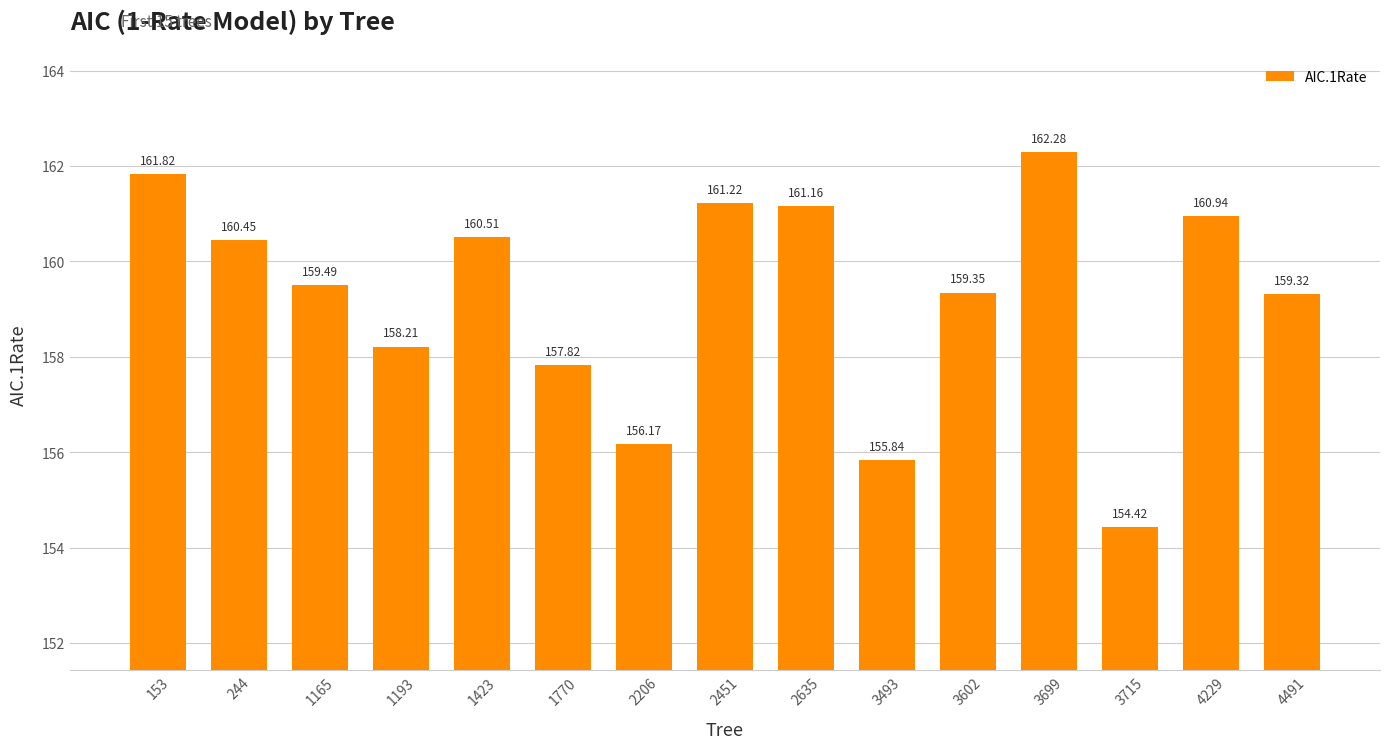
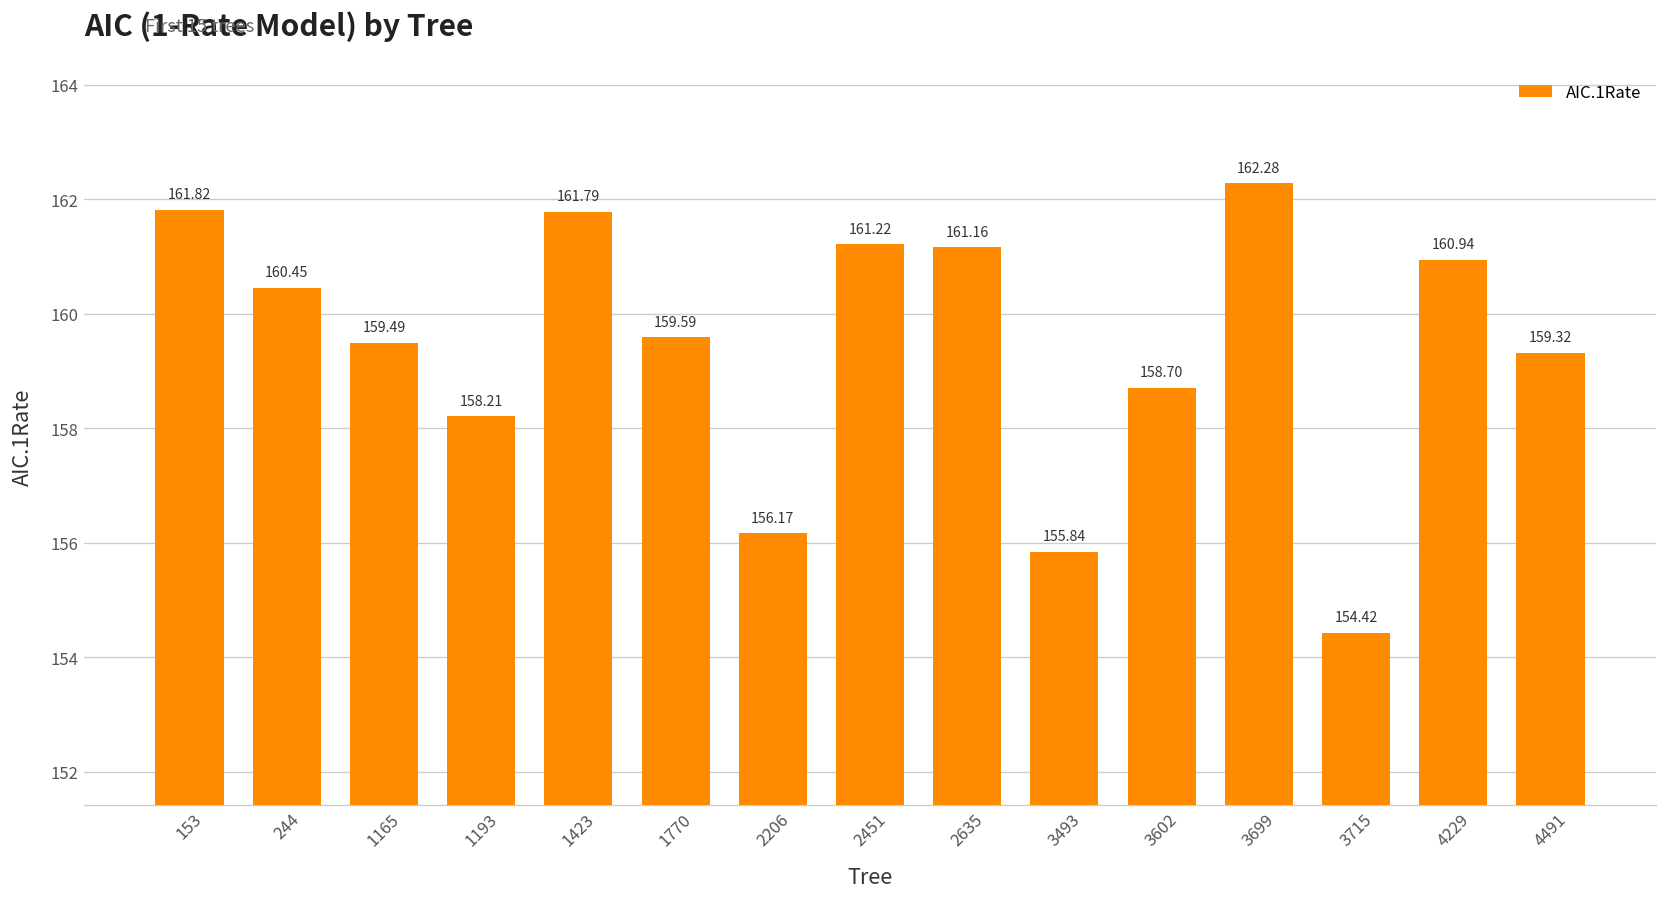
1423: 160.51 -> 161.79
1770: 157.82 -> 159.59
3602: 159.35 -> 158.70
